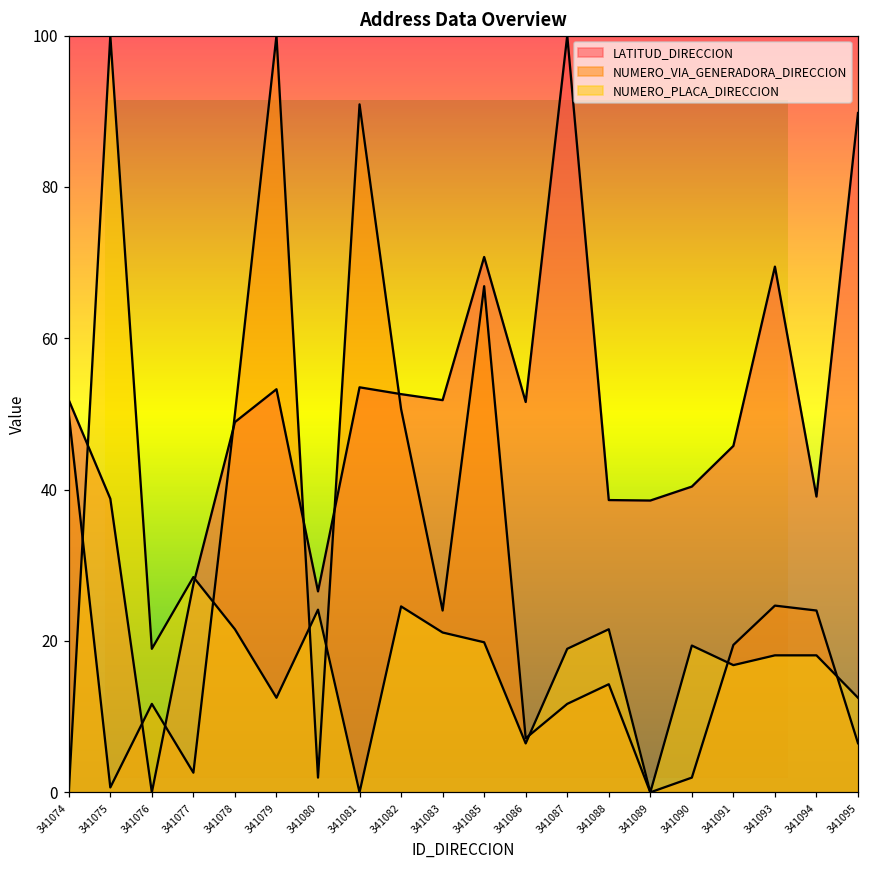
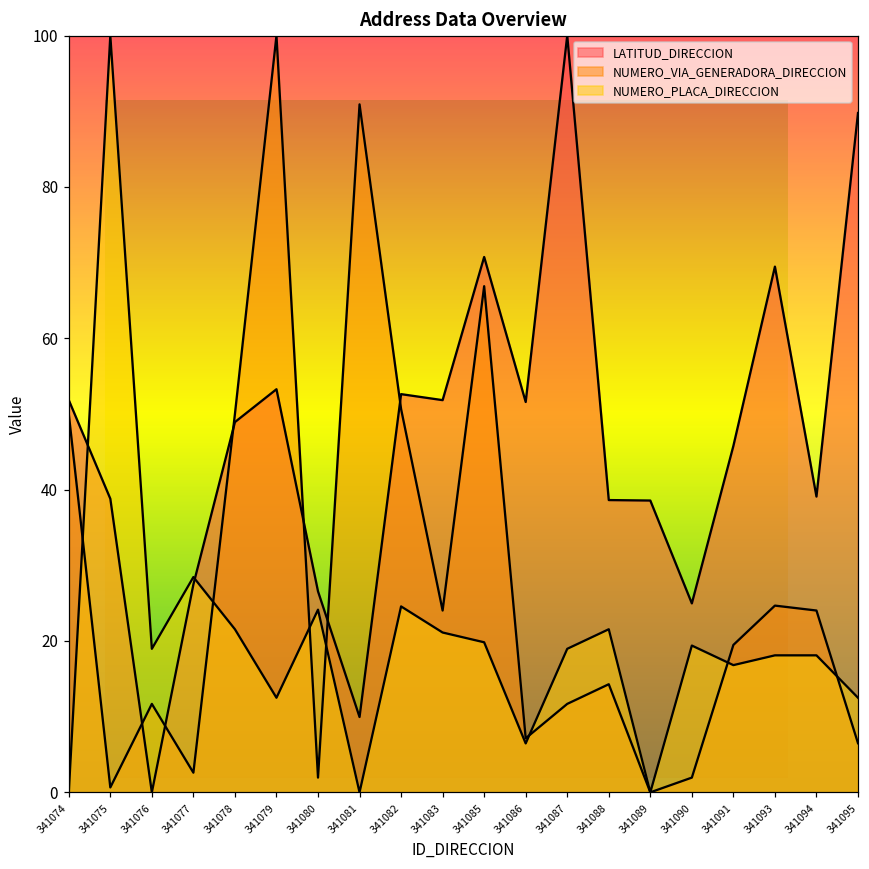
Address Data Overview, LATITUD_DIRECCION, 341081: 54 -> 10
Address Data Overview, LATITUD_DIRECCION, 341090: 40 -> 25
